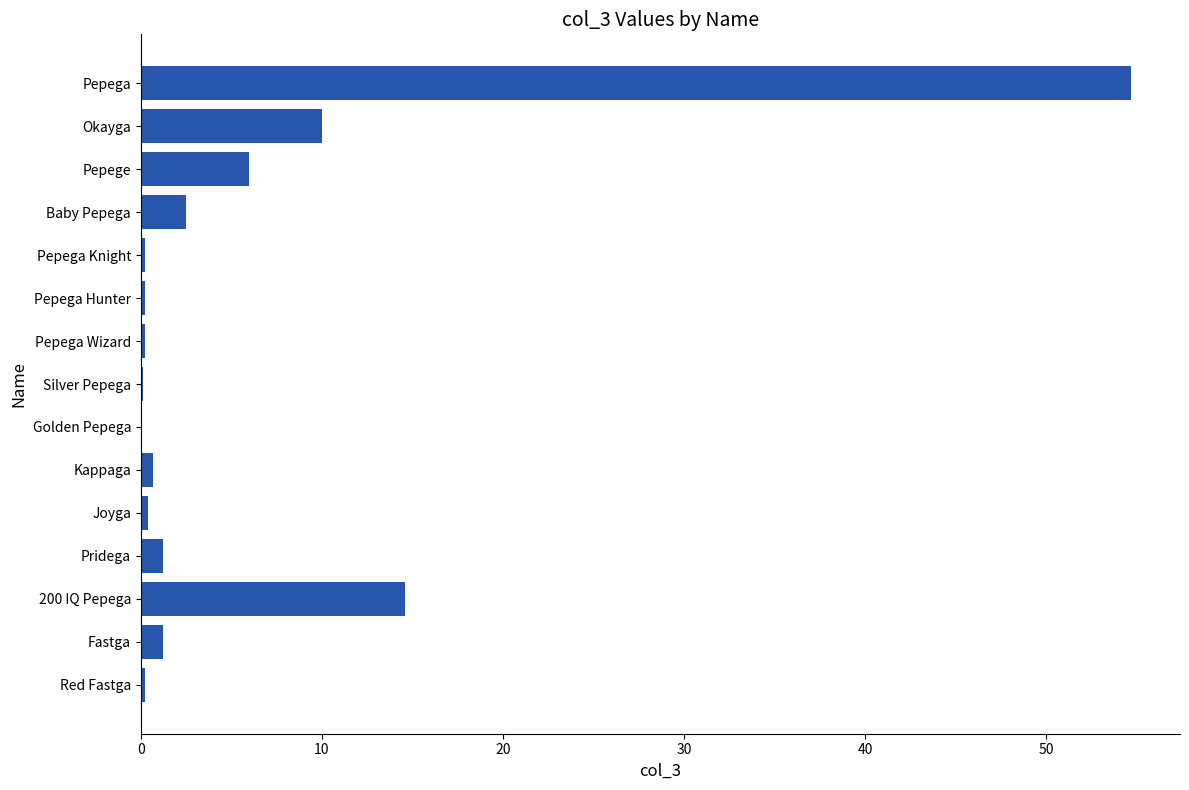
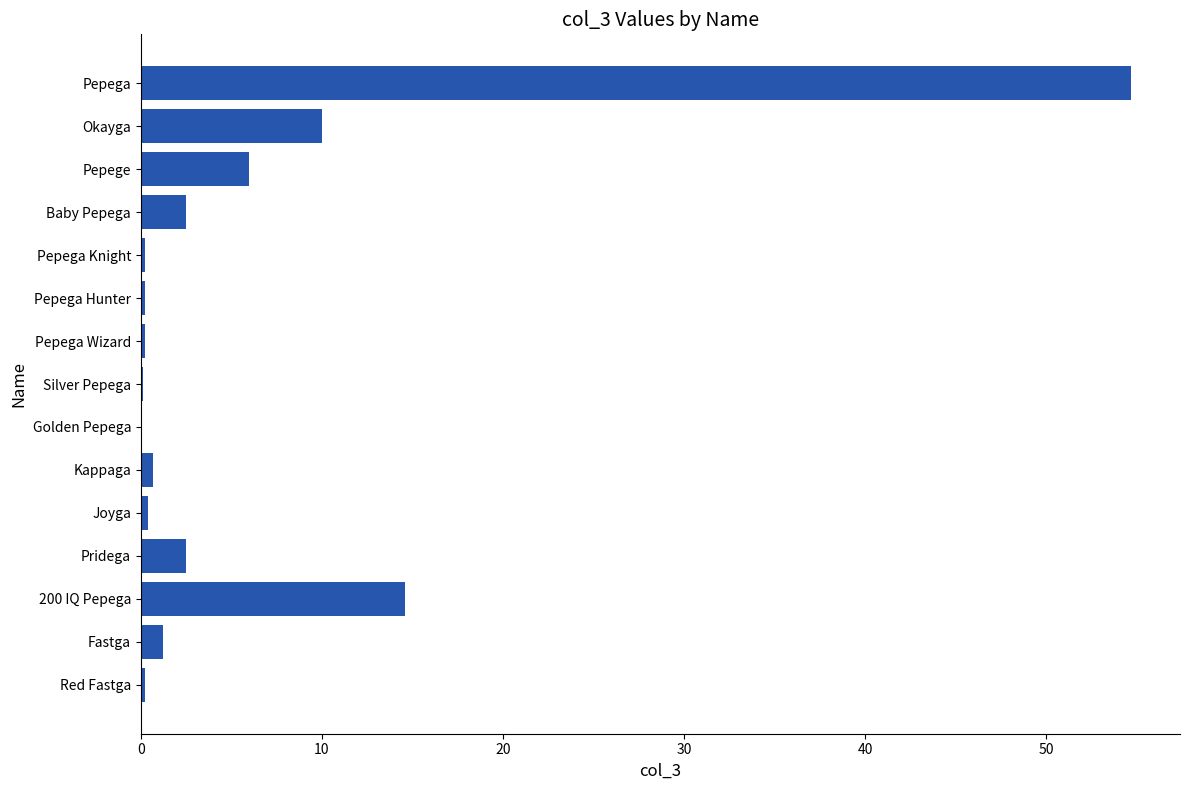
Pridega: 1.2 -> 2.5
